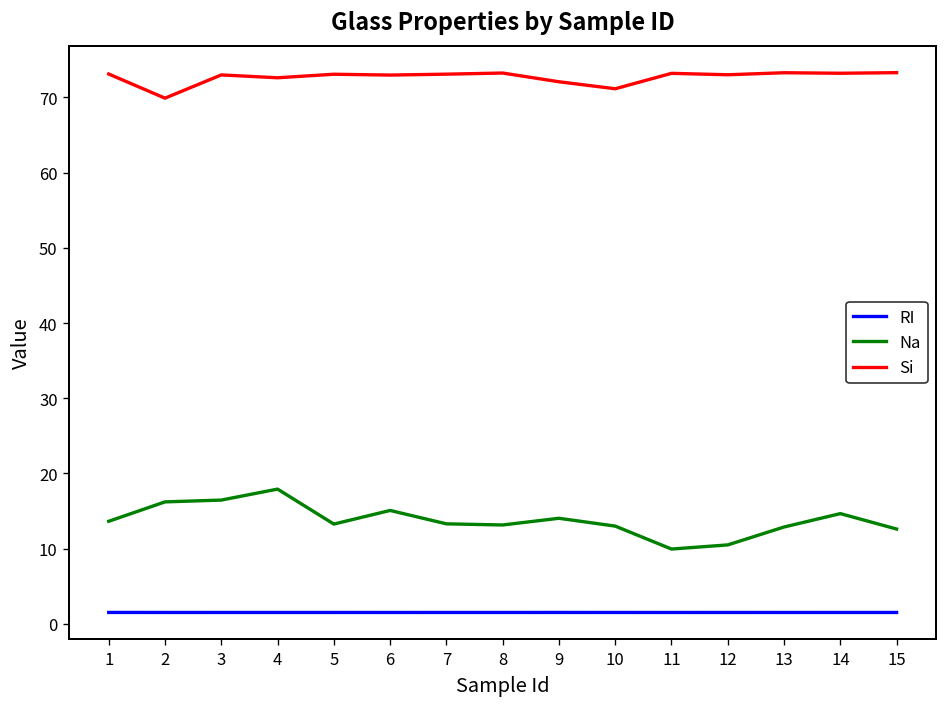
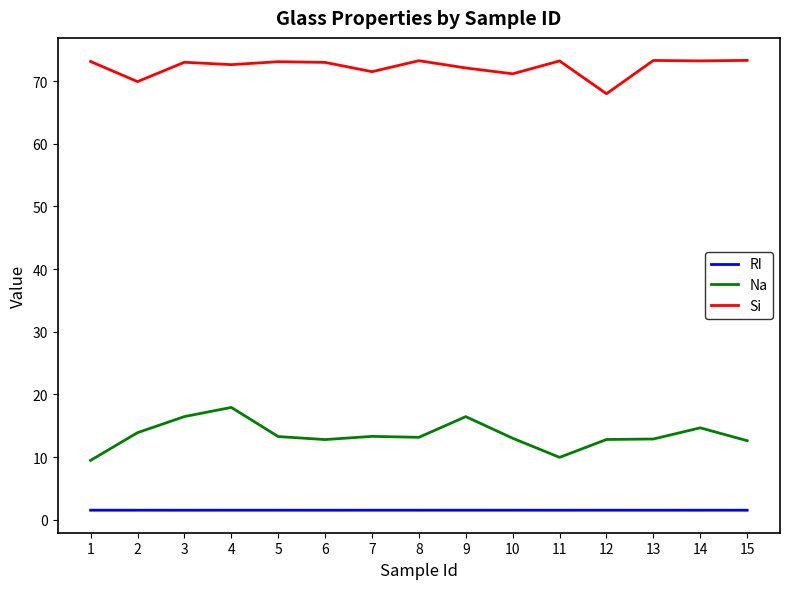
Na, 1: 14 -> 9
Na, 2: 16 -> 14
Na, 6: 15 -> 13
Si, 7: 73 -> 71
Na, 9: 14 -> 16
Na, 12: 11 -> 13
Si, 12: 73 -> 68
